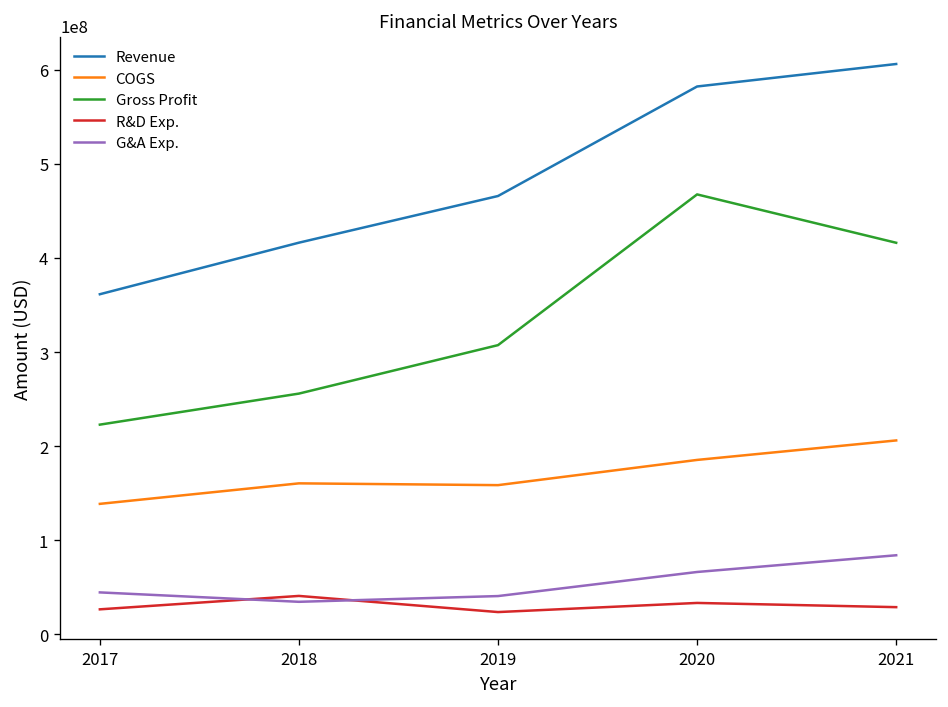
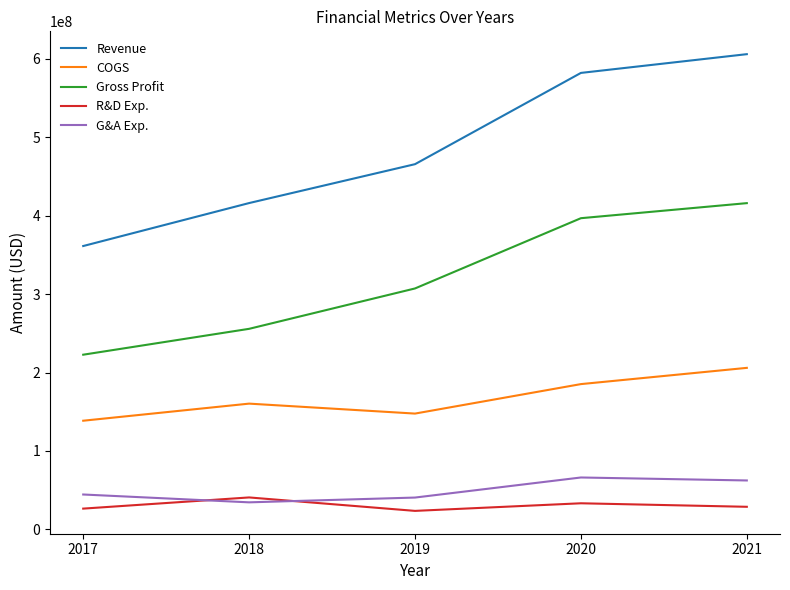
COGS, 2019: 160000000 -> 150000000
Gross Profit, 2020: 470000000 -> 400000000
G&A Exp., 2021: 80000000 -> 60000000
